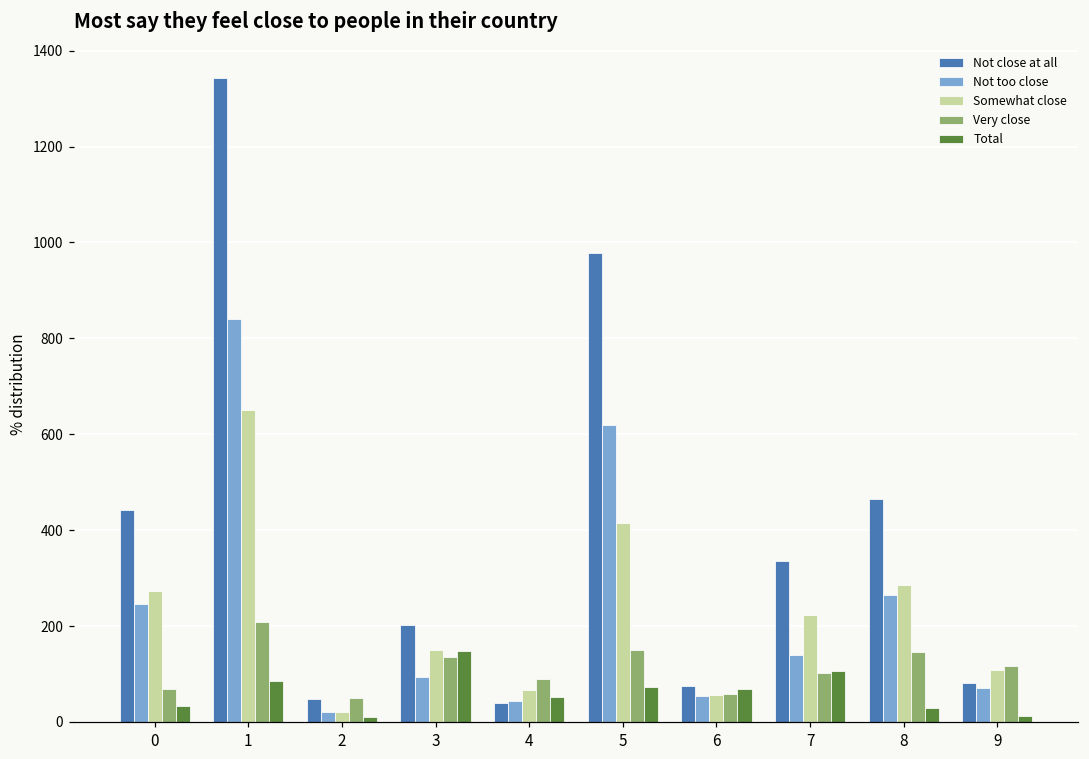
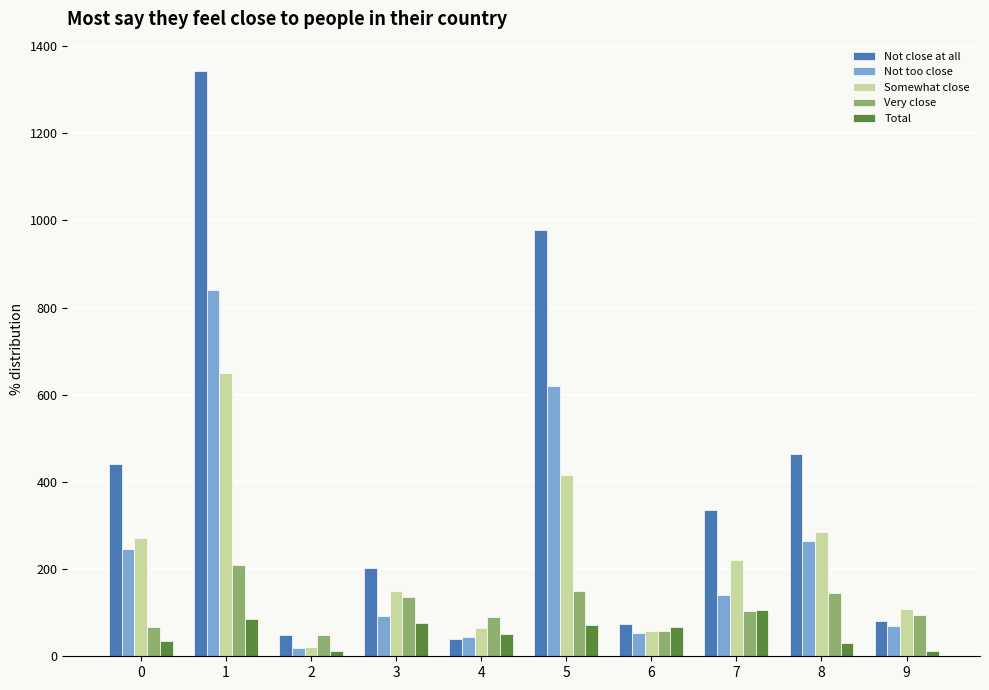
Total, 3: 150 -> 80
Very close, 9: 120 -> 100
